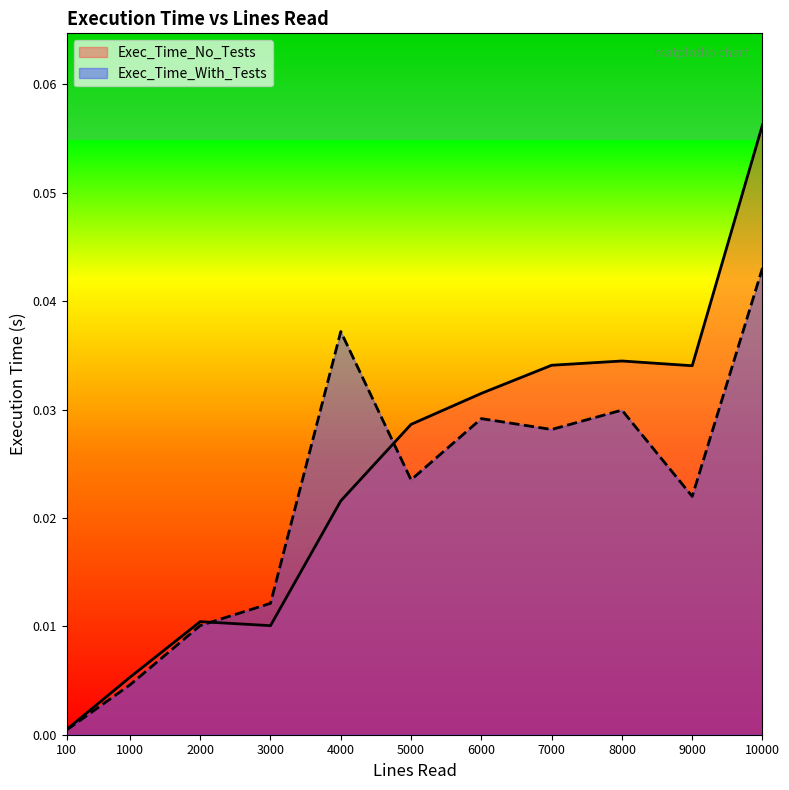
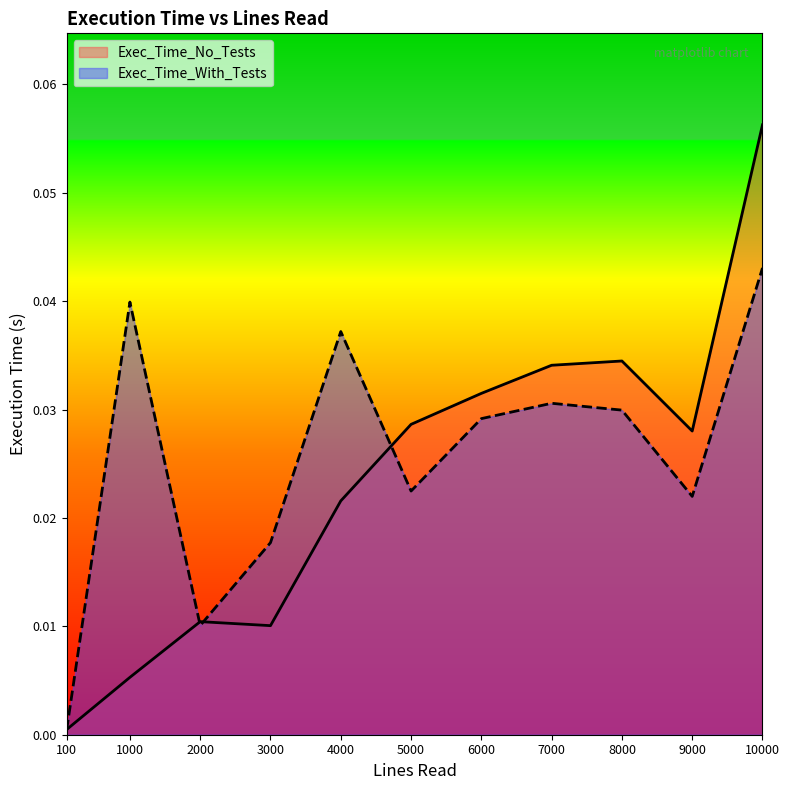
Exec_Time_With_Tests, 1000: 0.0046 -> 0.0399
Exec_Time_With_Tests, 3000: 0.0121 -> 0.0177
Exec_Time_With_Tests, 5000: 0.0235 -> 0.0225
Exec_Time_With_Tests, 7000: 0.0282 -> 0.0306
Exec_Time_No_Tests, 9000: 0.0340 -> 0.0280
